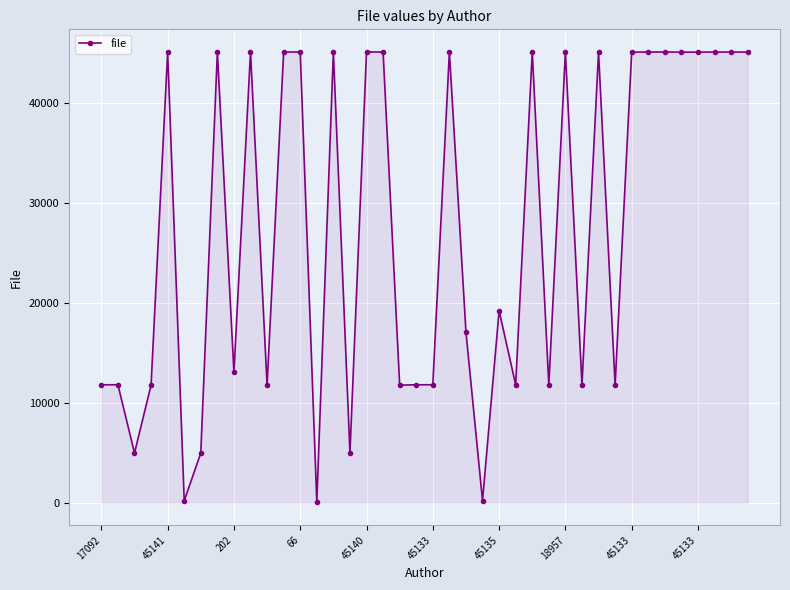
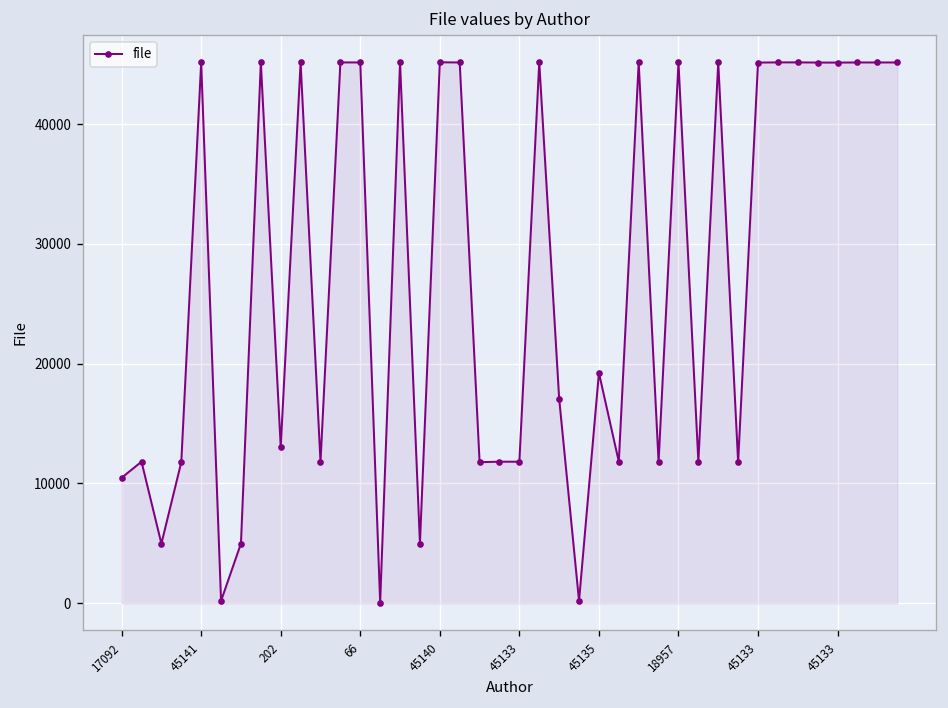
17092: 12000 -> 10000
